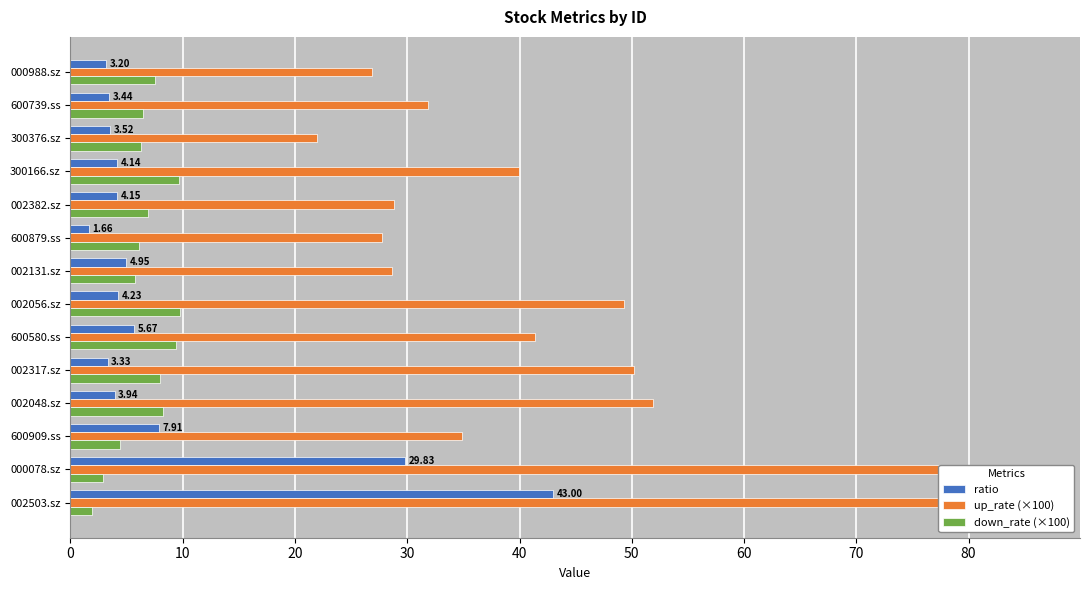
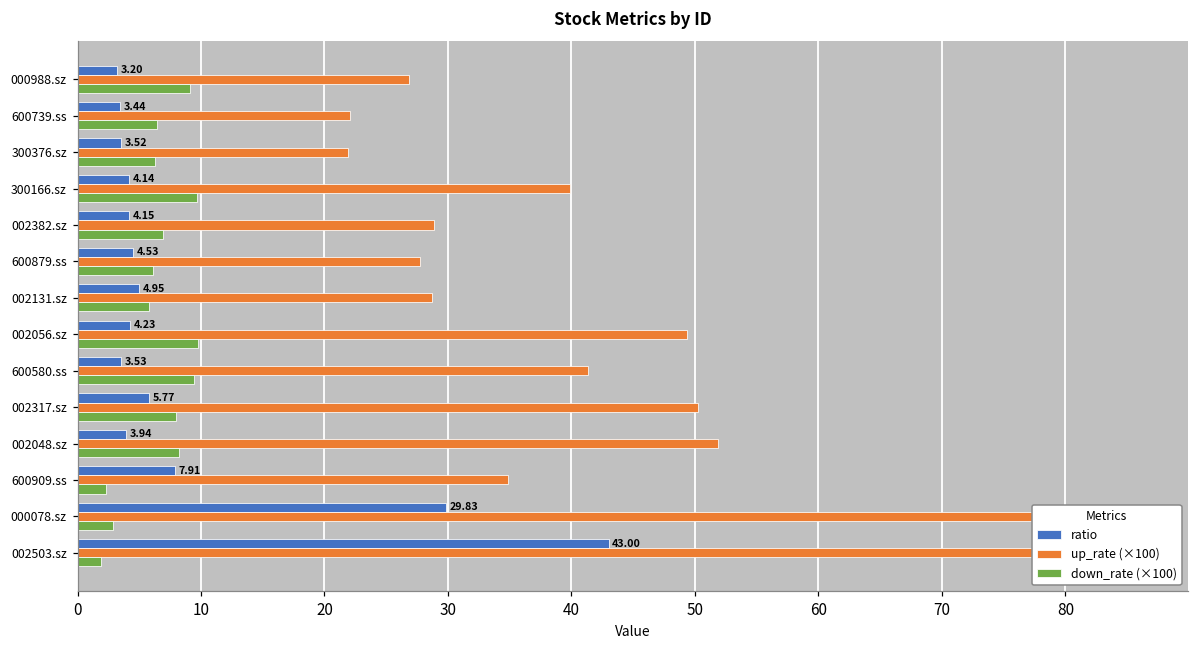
down_rate (×100), 000988.sz: 7.6 -> 9.1
up_rate (×100), 600739.ss: 31.9 -> 22.1
ratio, 600879.ss: 1.66 -> 4.53
ratio, 600580.ss: 5.67 -> 3.53
ratio, 002317.sz: 3.33 -> 5.77
down_rate (×100), 600909.ss: 4.4 -> 2.3
